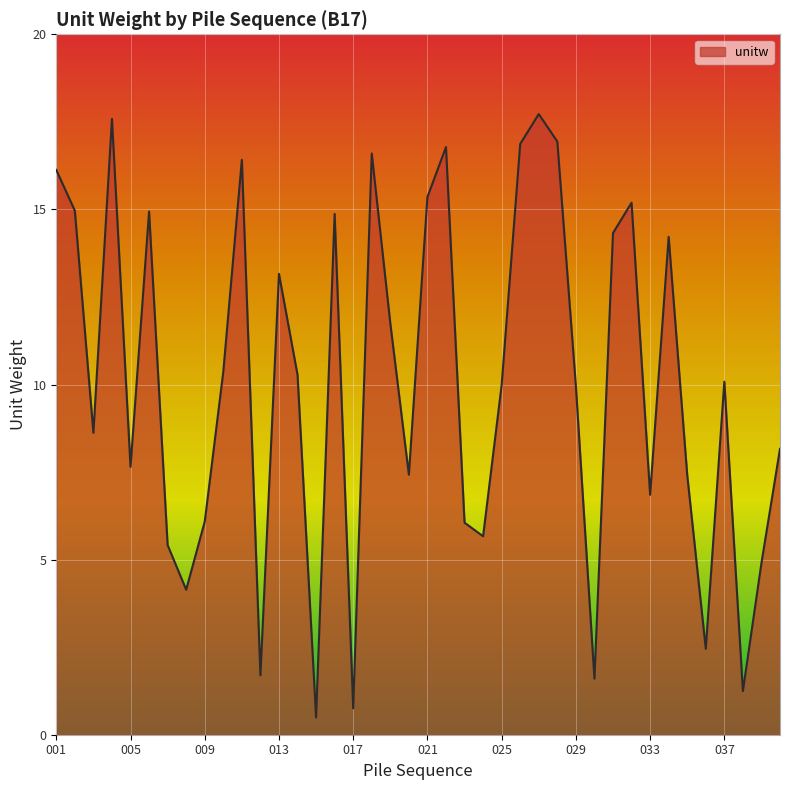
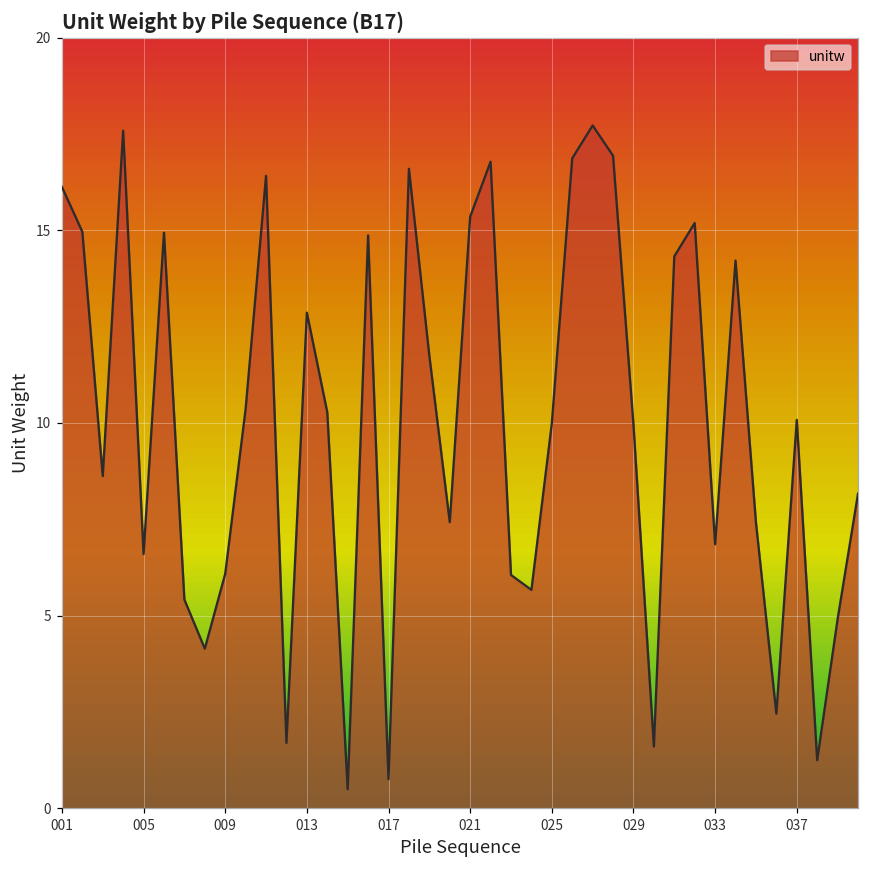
005: 7.6 -> 6.6
013: 13.2 -> 12.9
